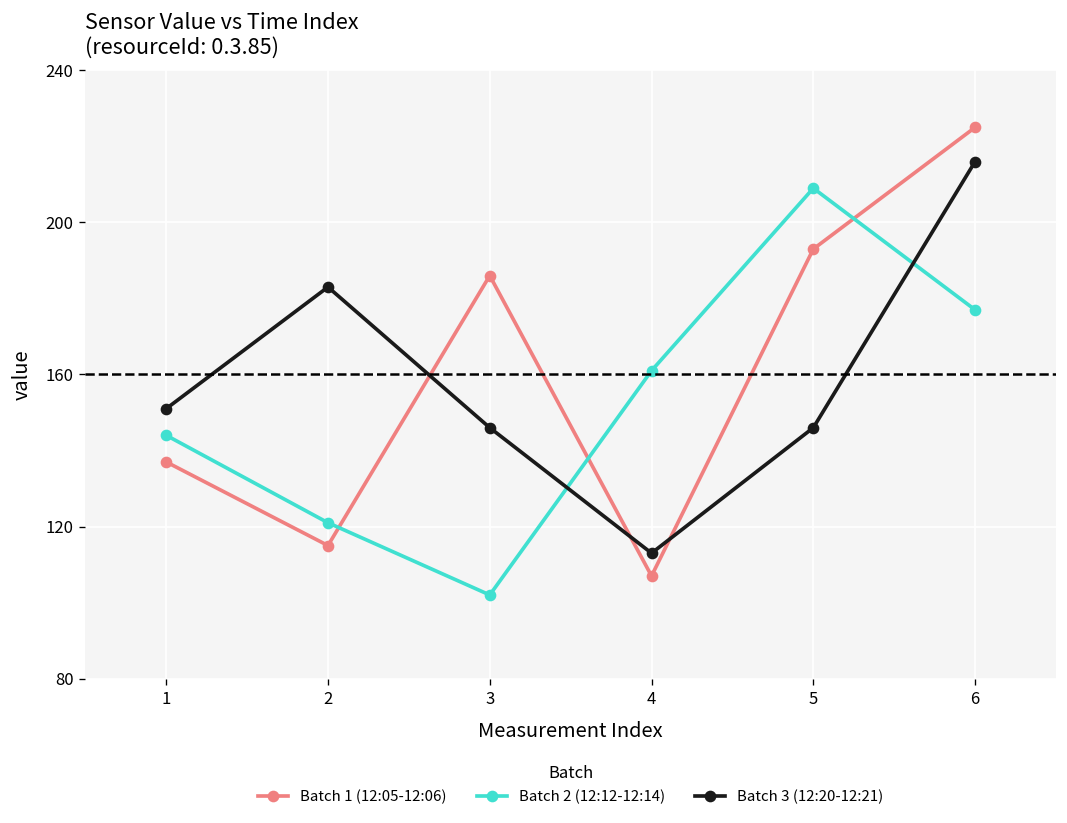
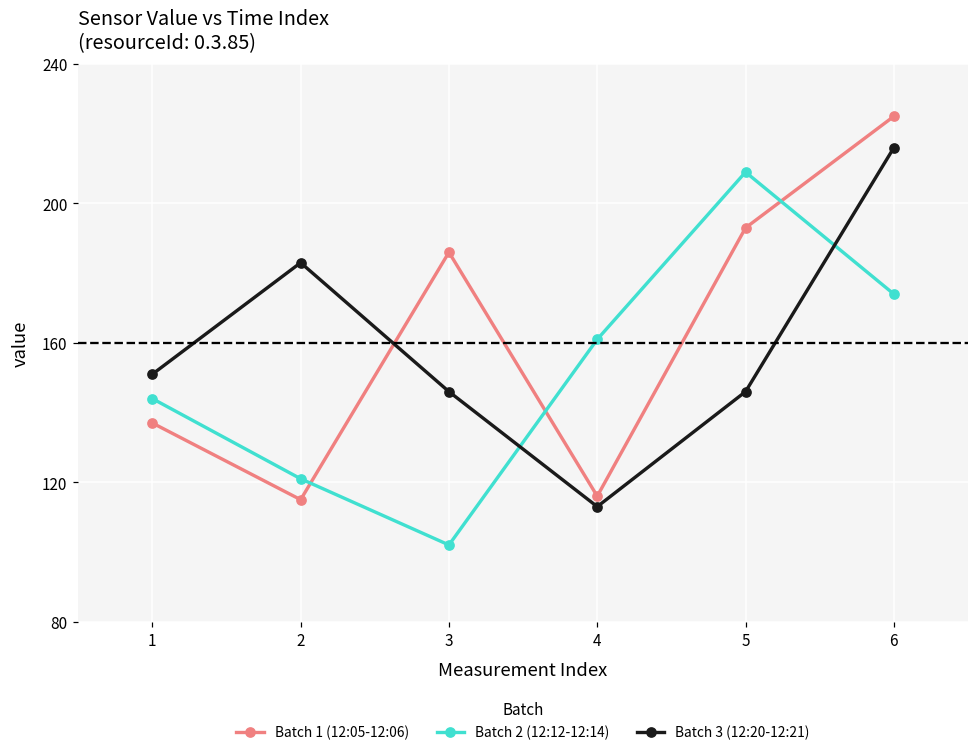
Batch 1 (12:05-12:06), 4: 107 -> 116
Batch 2 (12:12-12:14), 6: 177 -> 174
